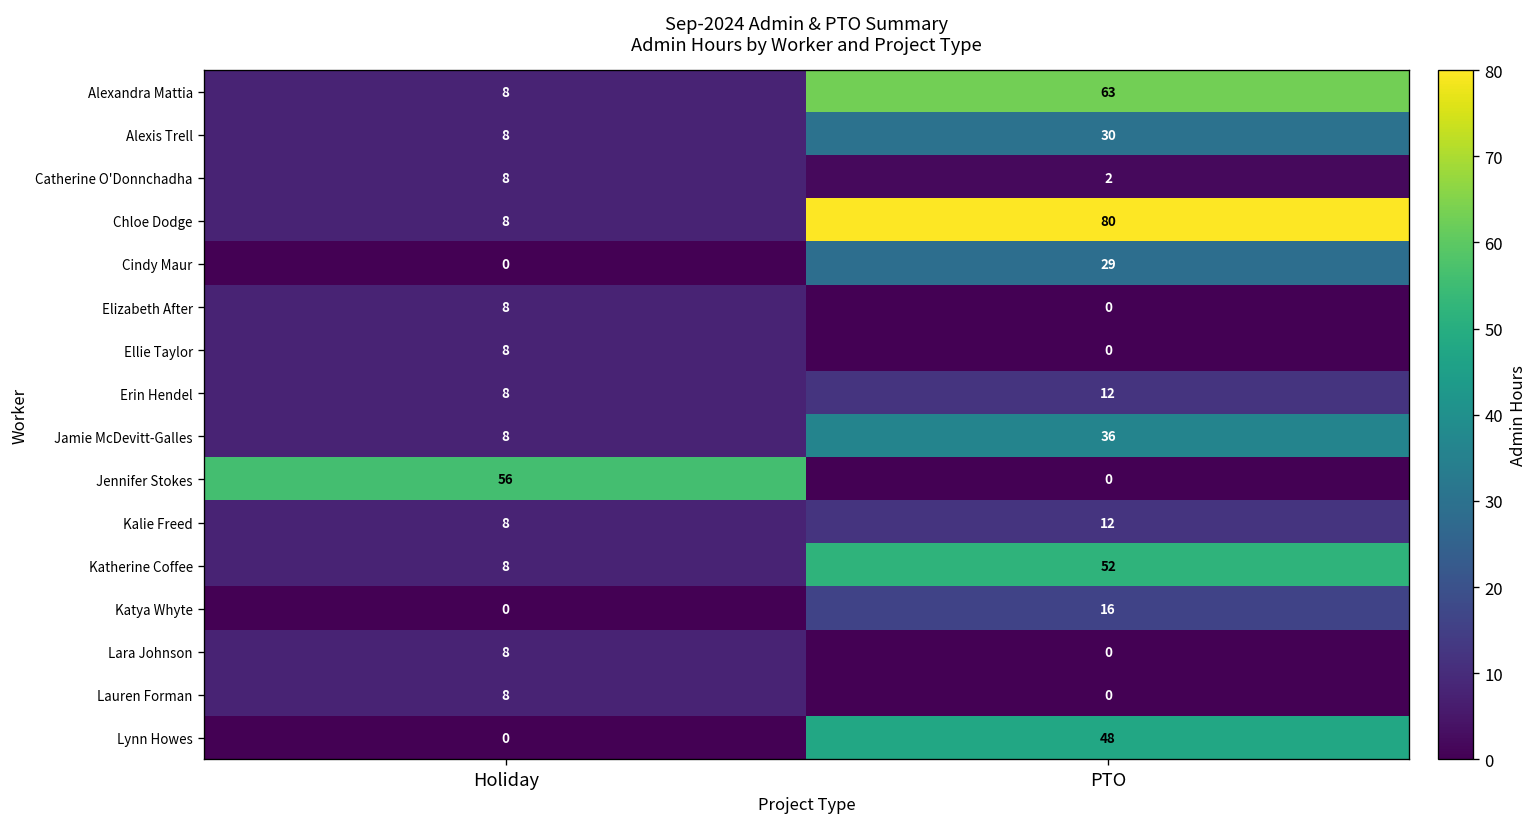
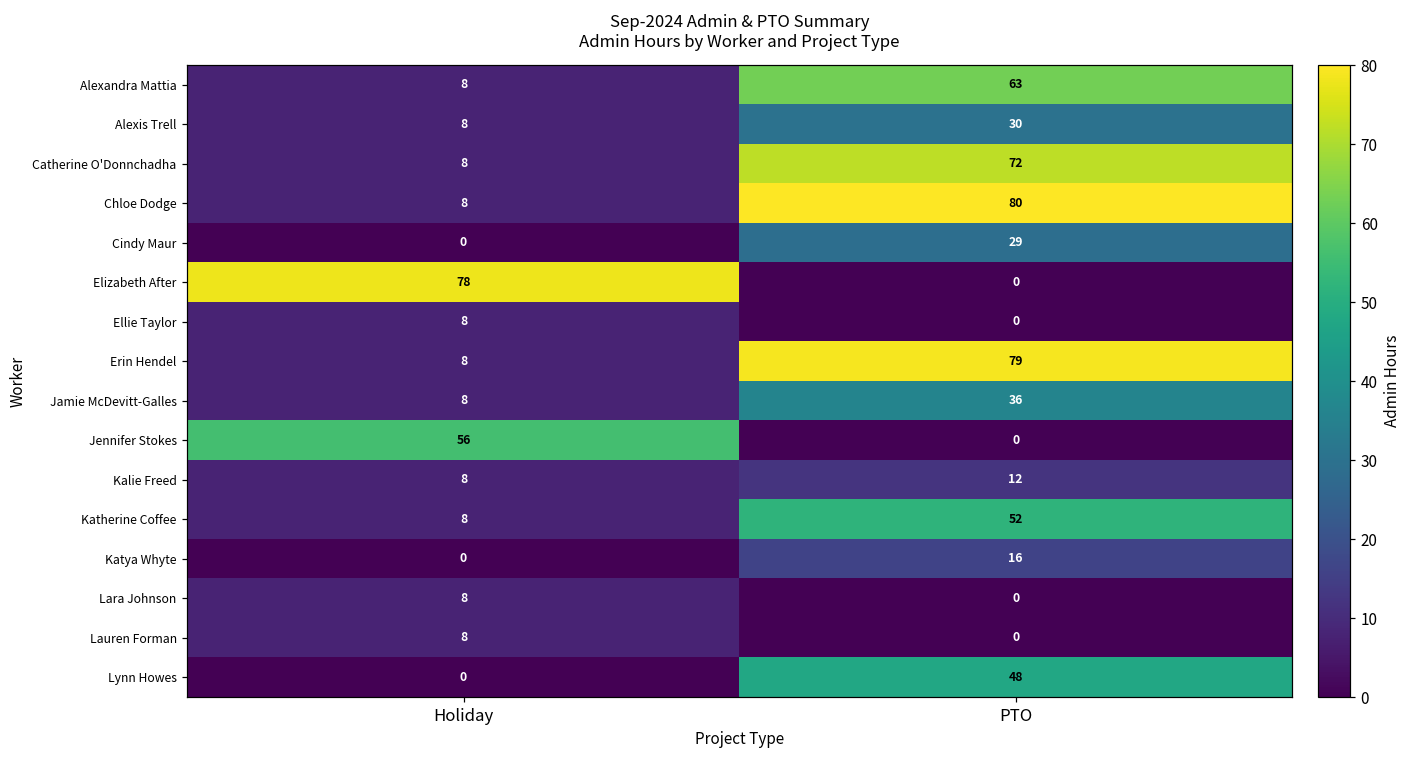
Catherine O'Donnchadha, PTO: 2 -> 72
Elizabeth After, Holiday: 8 -> 78
Erin Hendel, PTO: 12 -> 79
